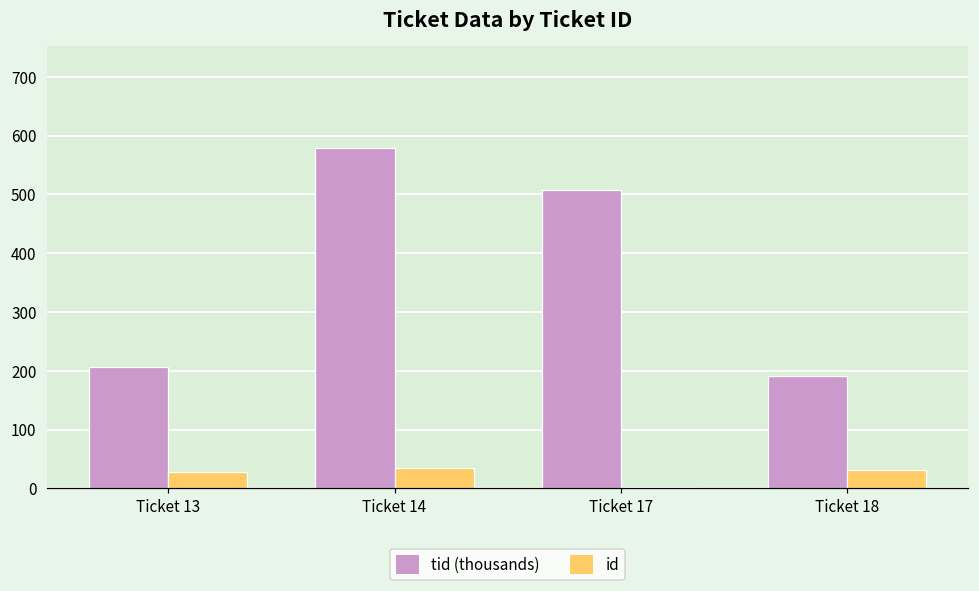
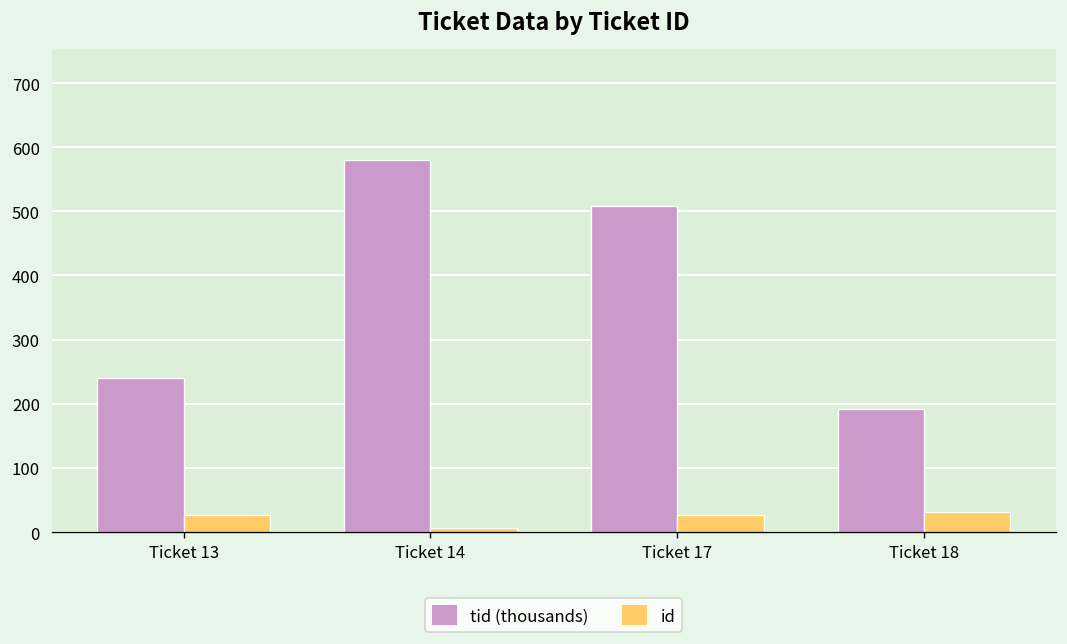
tid (thousands), Ticket 13: 210 -> 240
id, Ticket 14: 30 -> 10
id, Ticket 17: 0 -> 30
